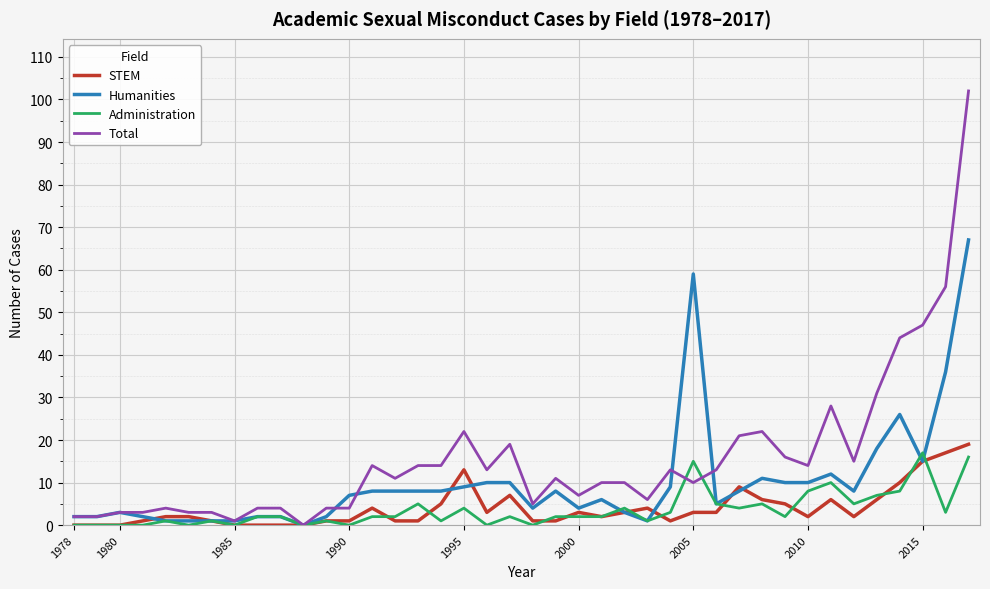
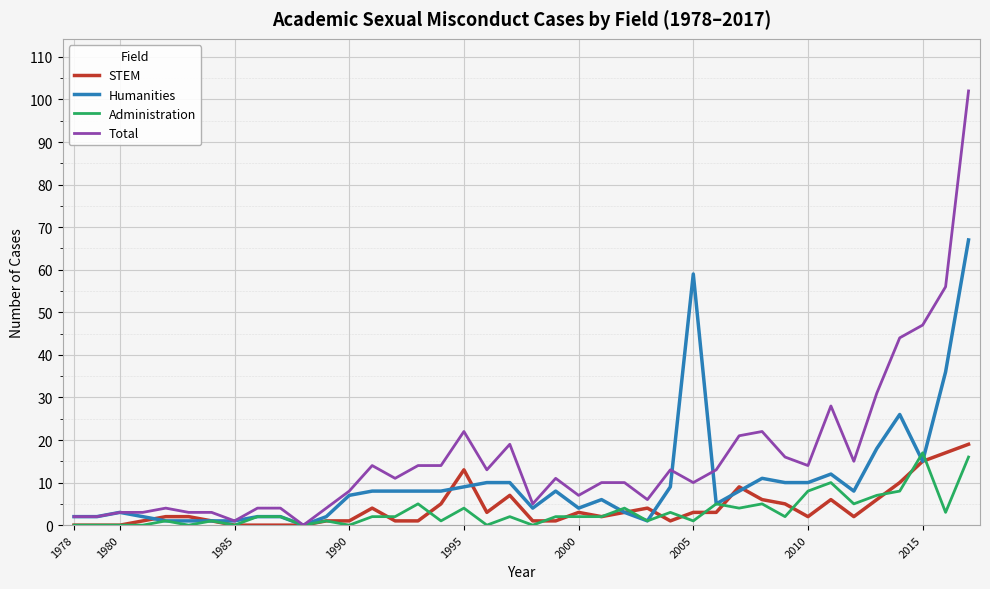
Total, 1990: 4 -> 8
Administration, 2005: 15 -> 1
